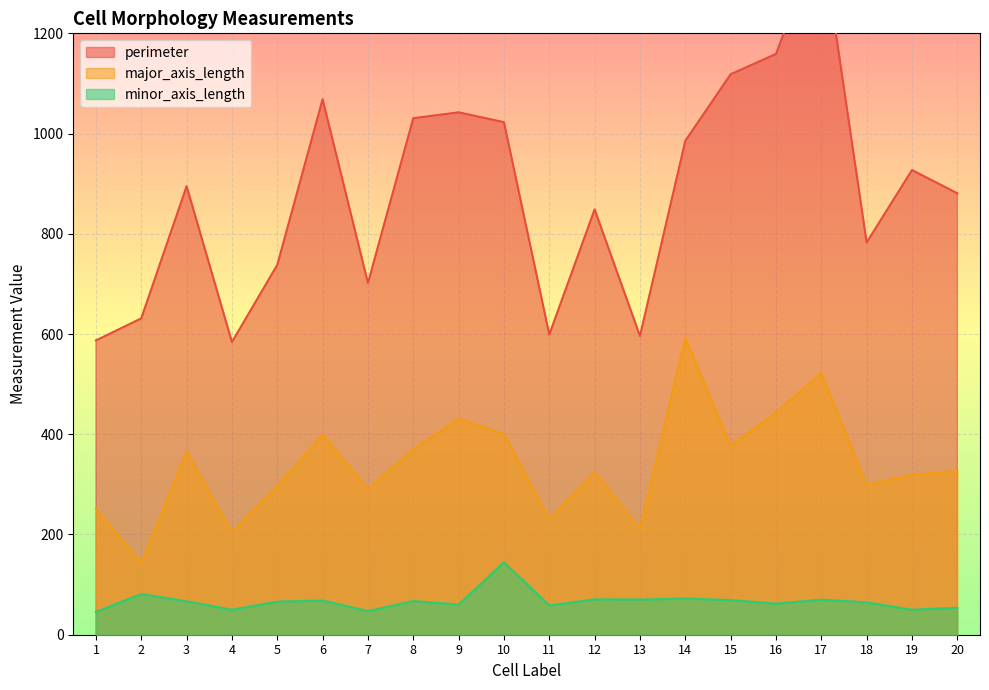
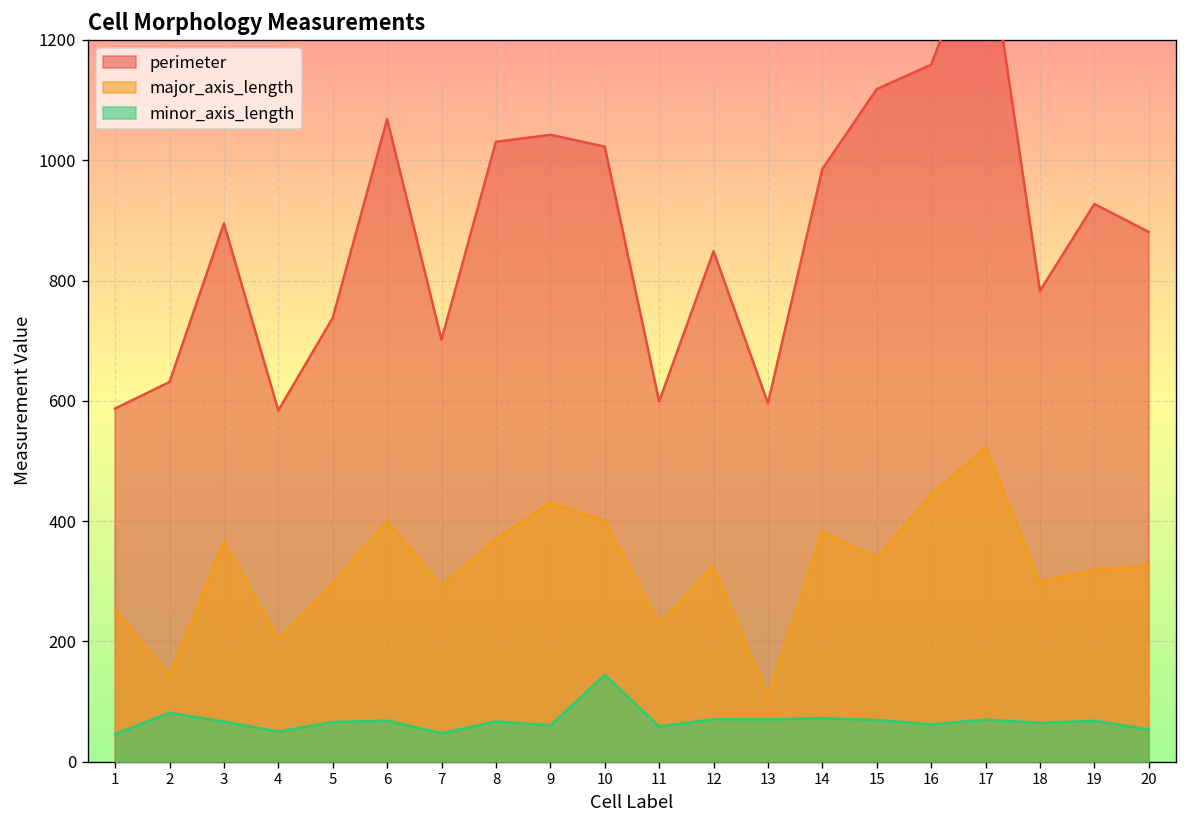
major_axis_length, 13: 210 -> 110
major_axis_length, 14: 590 -> 380
major_axis_length, 15: 380 -> 340
minor_axis_length, 19: 50 -> 70
